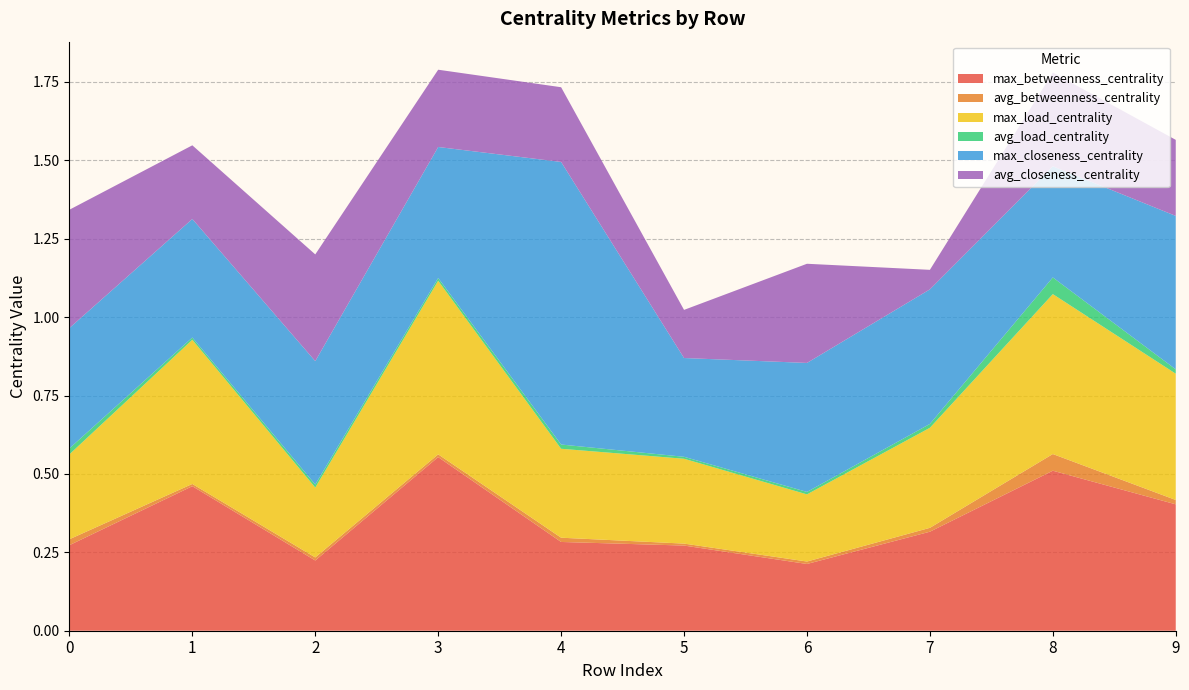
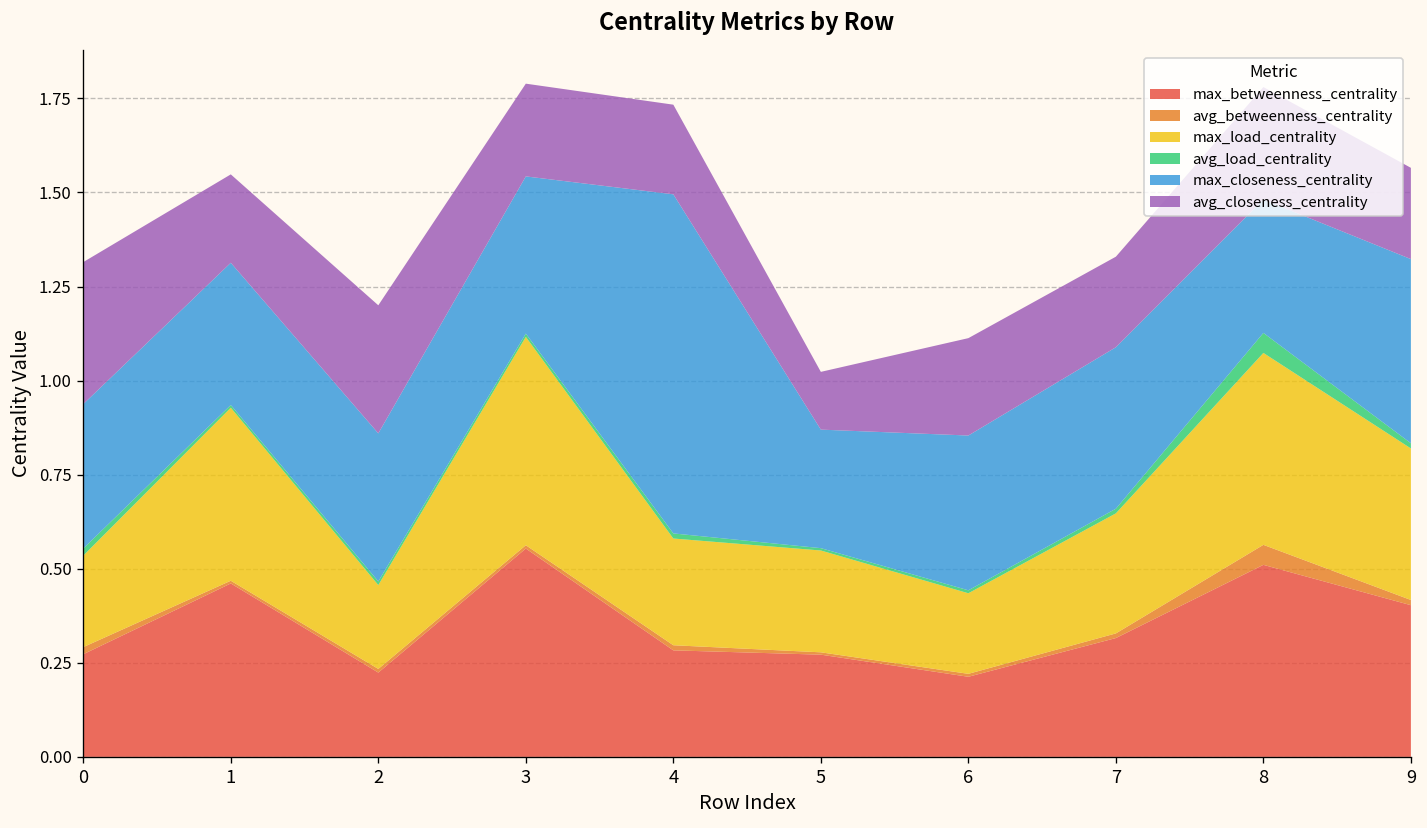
max_load_centrality, 0: 0.27 -> 0.24
avg_closeness_centrality, 6: 0.32 -> 0.26
avg_closeness_centrality, 7: 0.06 -> 0.24
